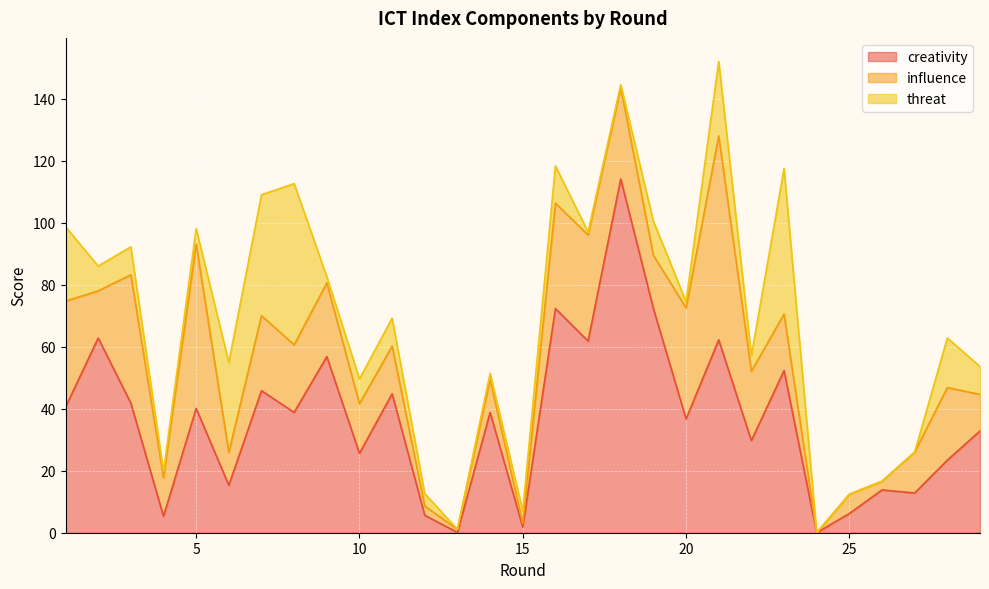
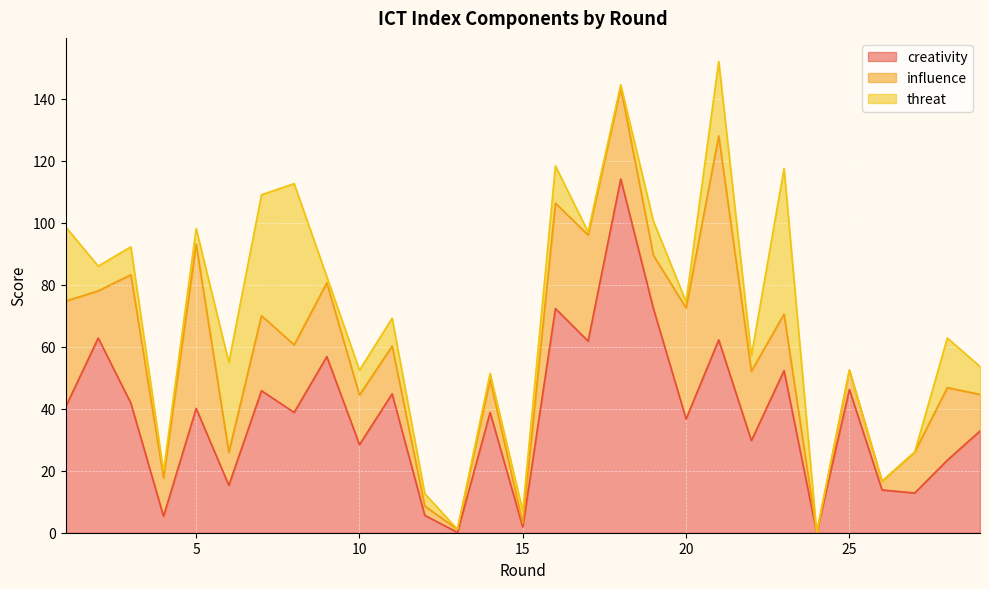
creativity, 10: 26 -> 28
creativity, 25: 6 -> 46
